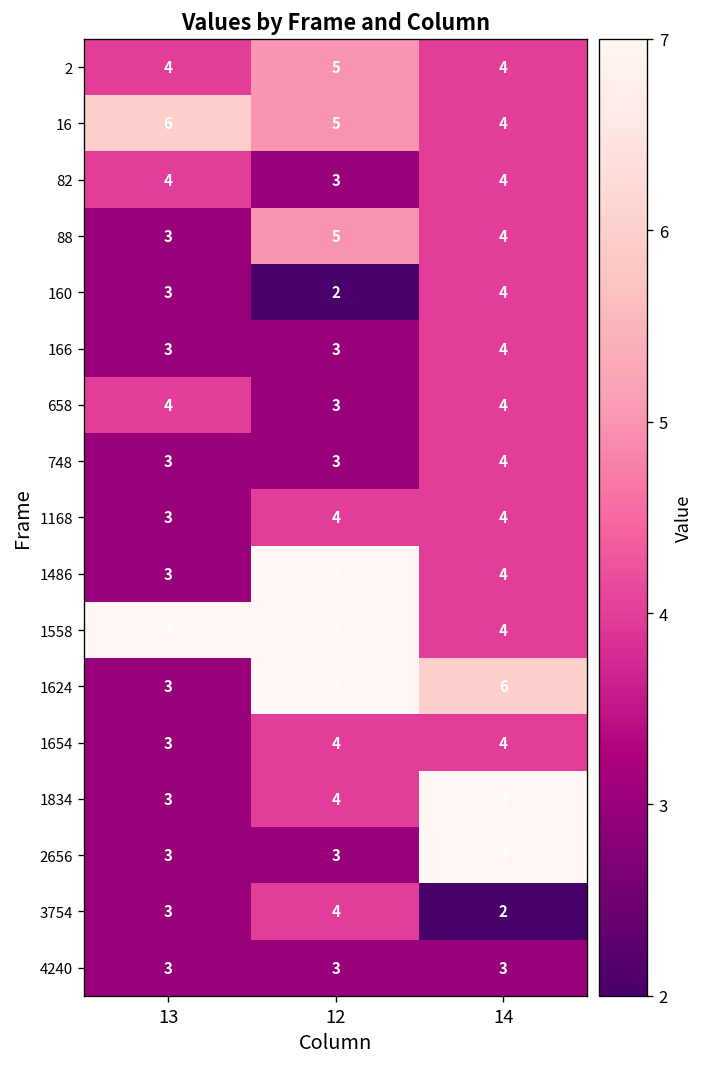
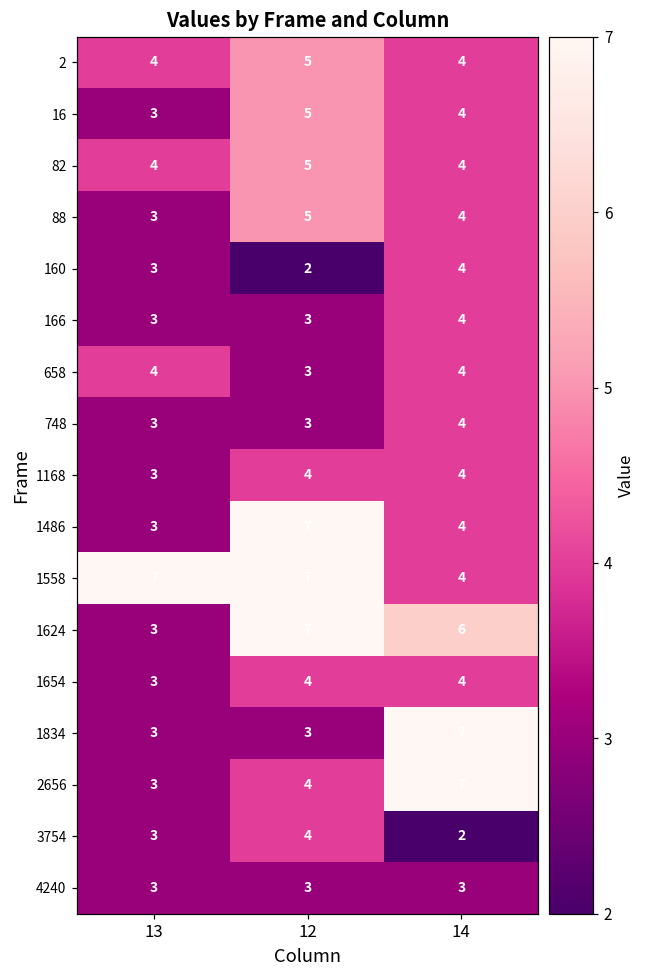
16, 13: 6 -> 3
82, 12: 3 -> 5
1834, 12: 4 -> 3
2656, 12: 3 -> 4
